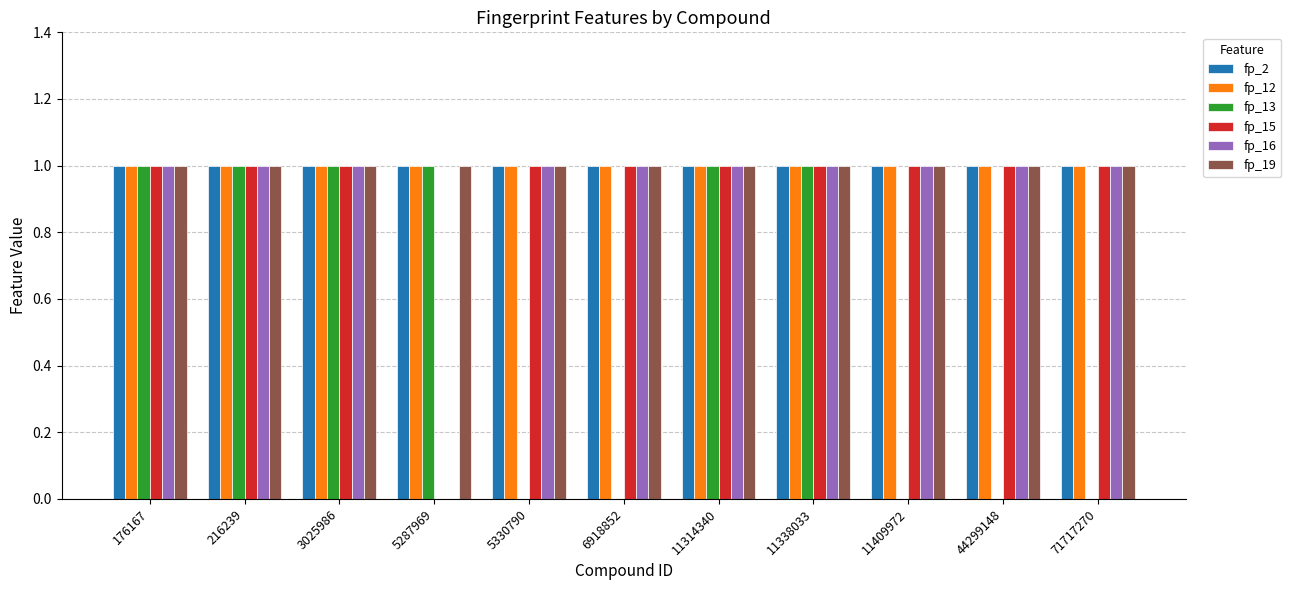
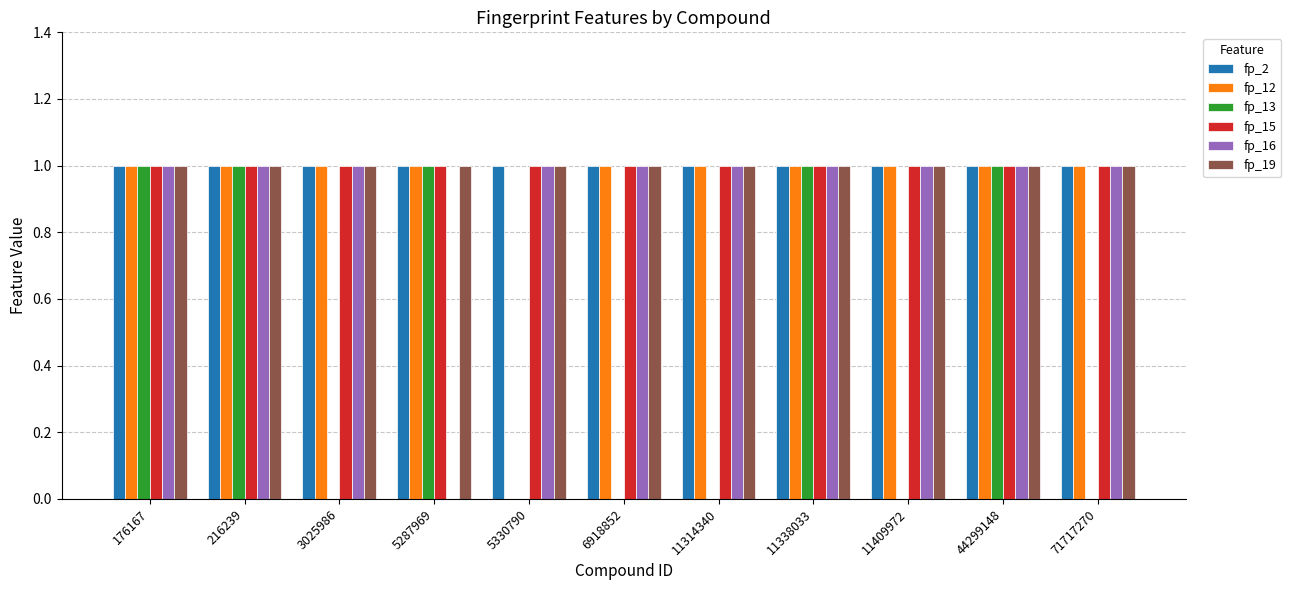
fp_13, 3025986: 1 -> 0
fp_15, 5287969: 0 -> 1
fp_12, 5330790: 1 -> 0
fp_13, 11314340: 1 -> 0
fp_13, 44299148: 0 -> 1
